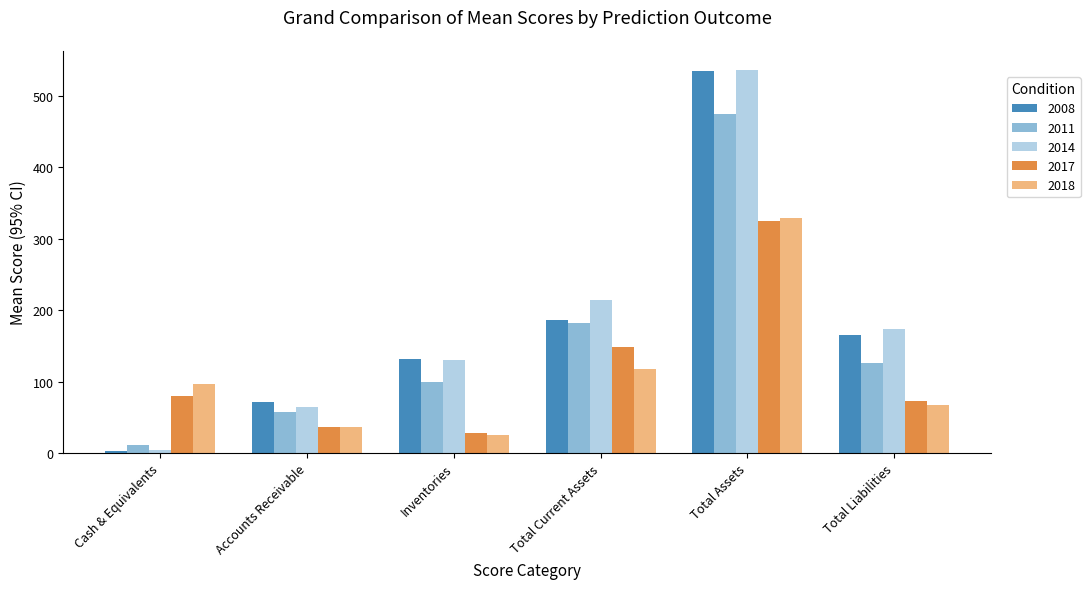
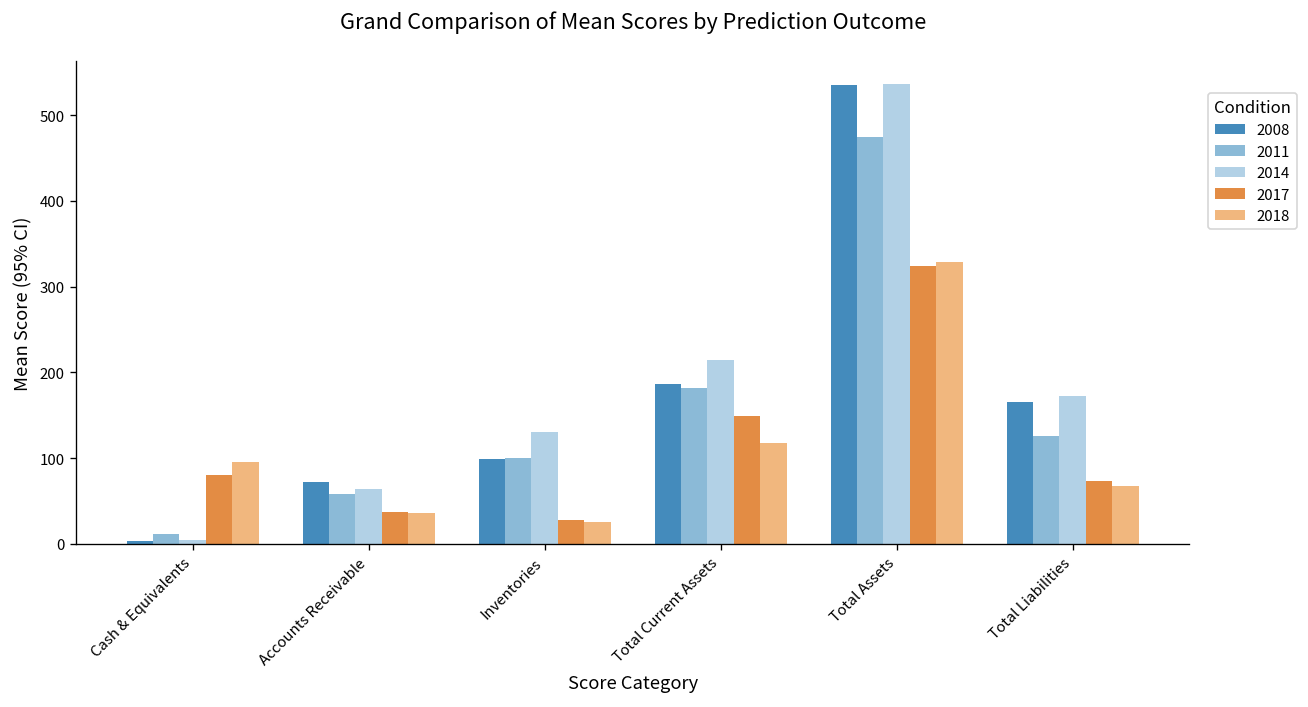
2008, Inventories: 130 -> 100
